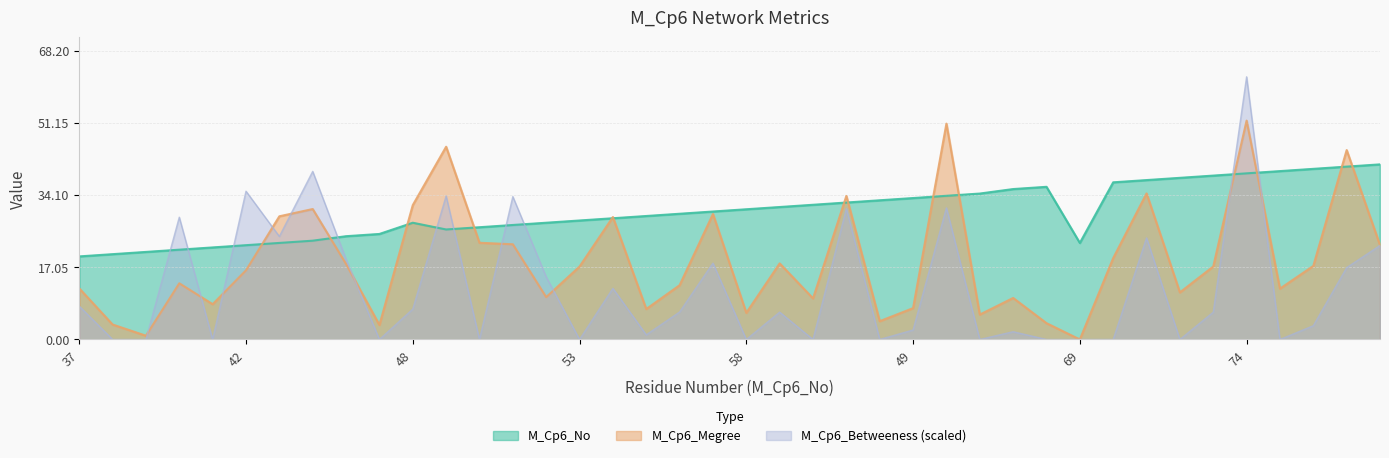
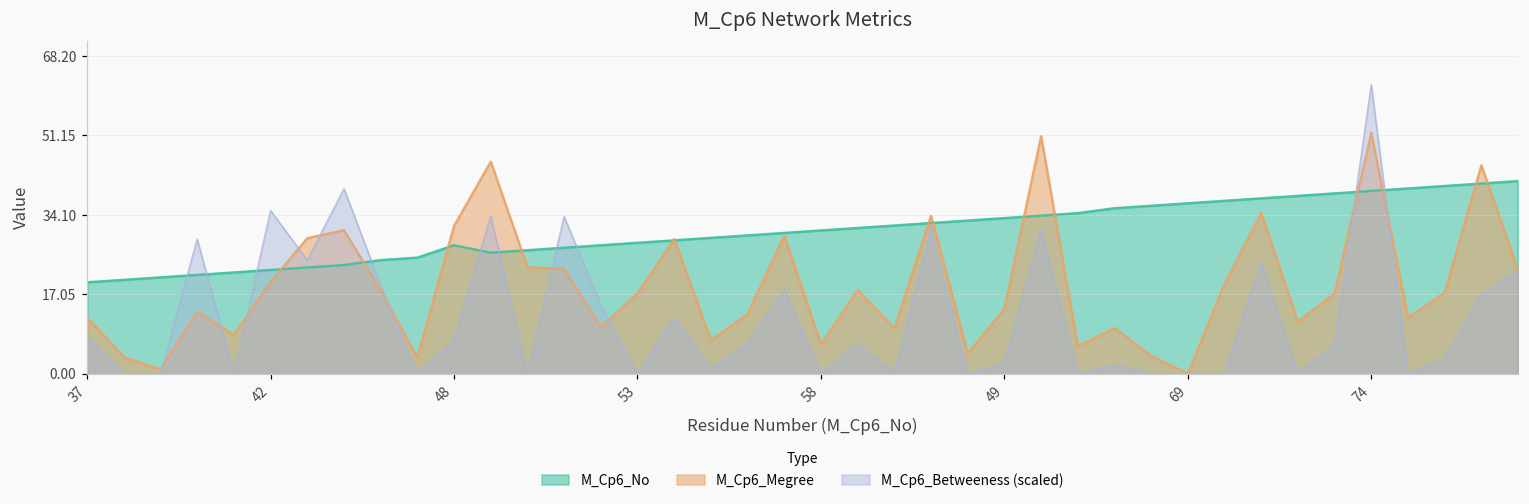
M_Cp6_Megree, 42: 16 -> 20
M_Cp6_Megree, 49: 7 -> 14
M_Cp6_No, 69: 23 -> 37
